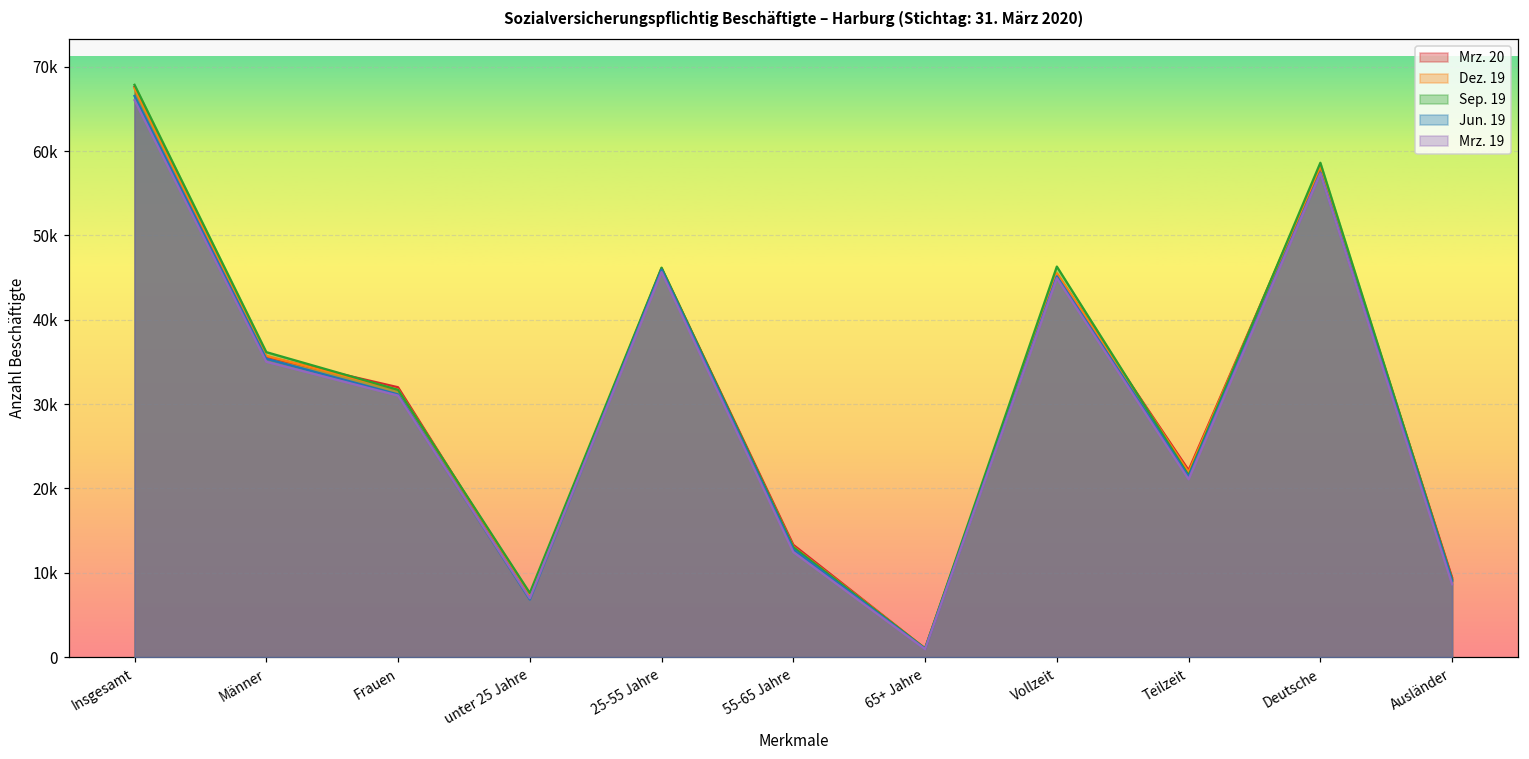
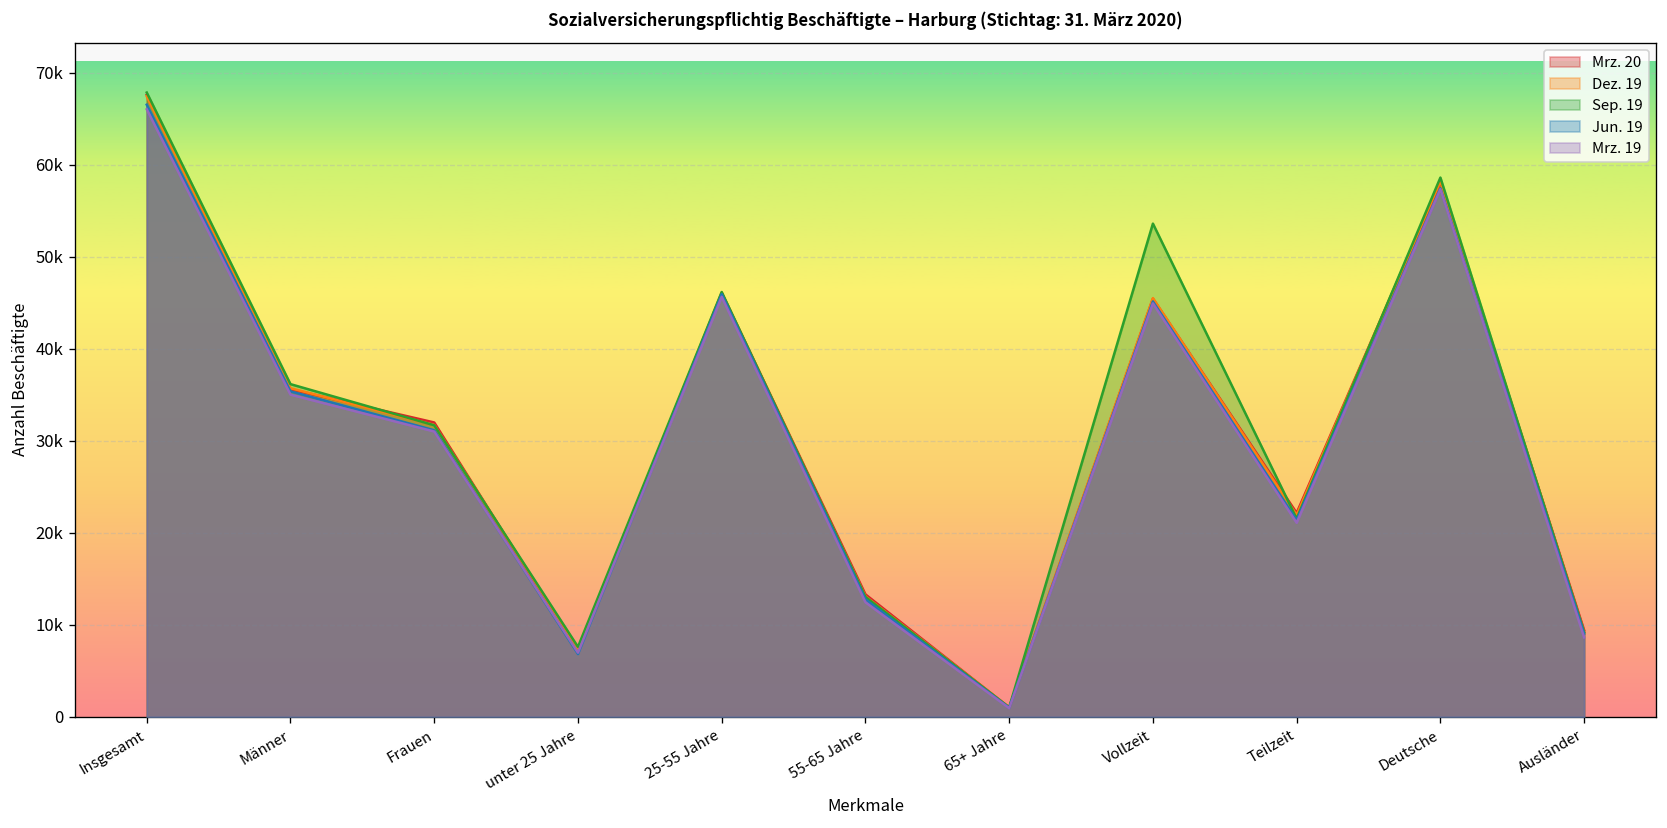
Sep. 19, Vollzeit: 46000 -> 54000
